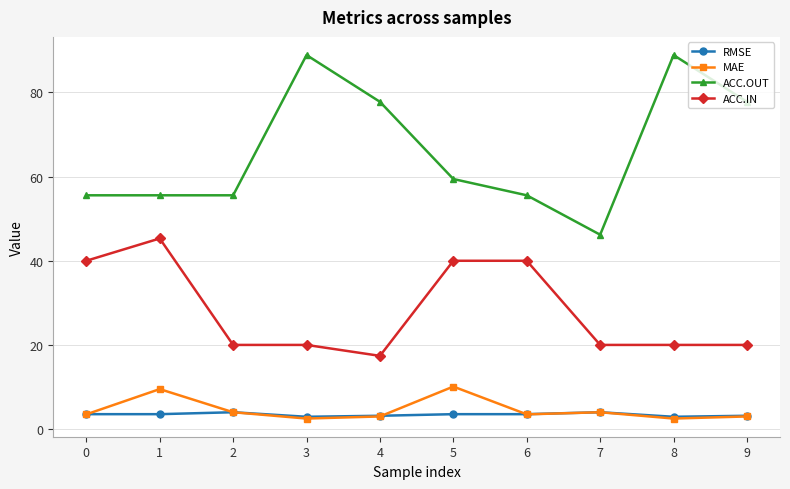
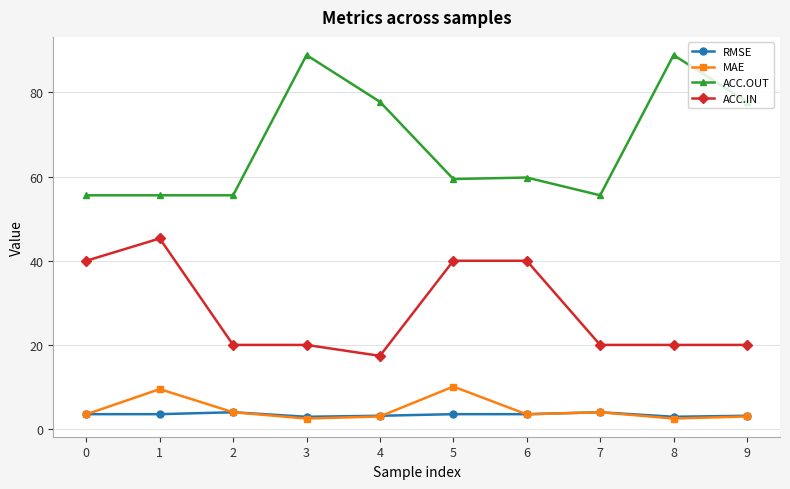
ACC.OUT, 6: 56 -> 60
ACC.OUT, 7: 46 -> 56
